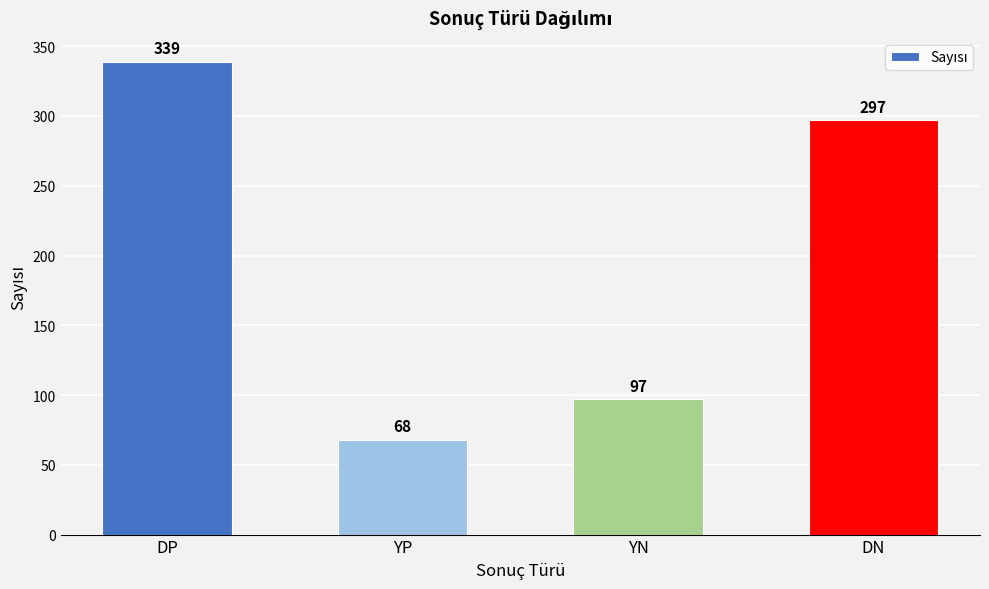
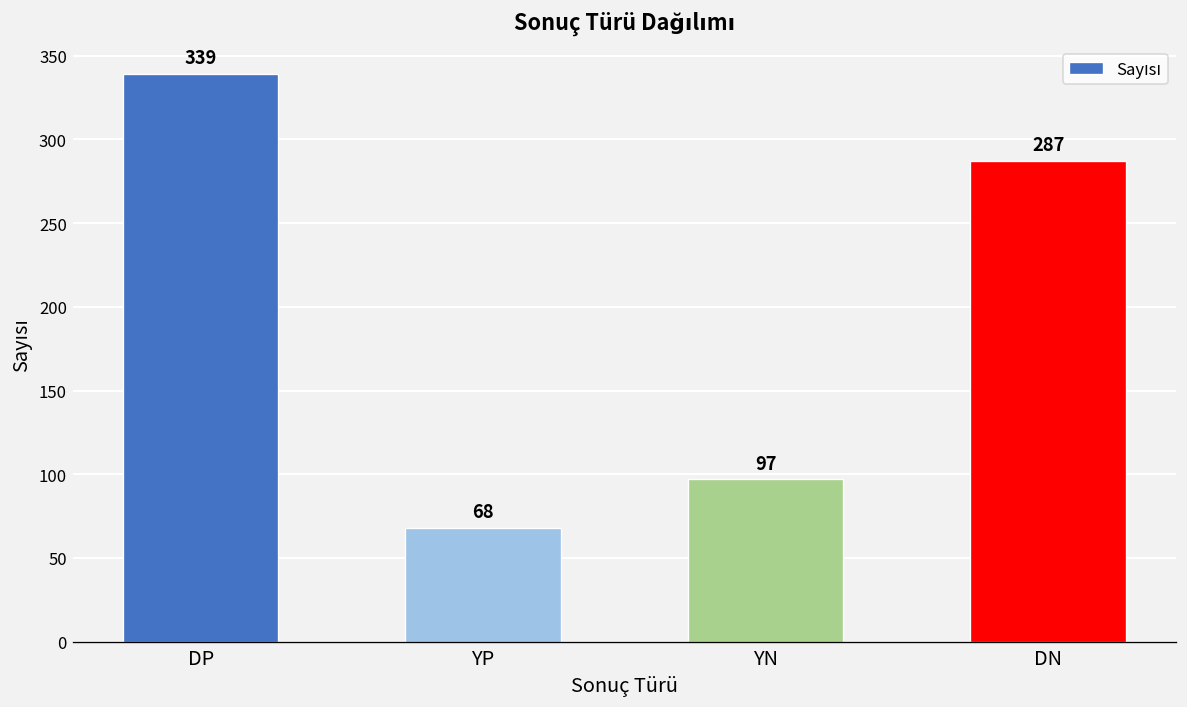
DN: 297 -> 287
